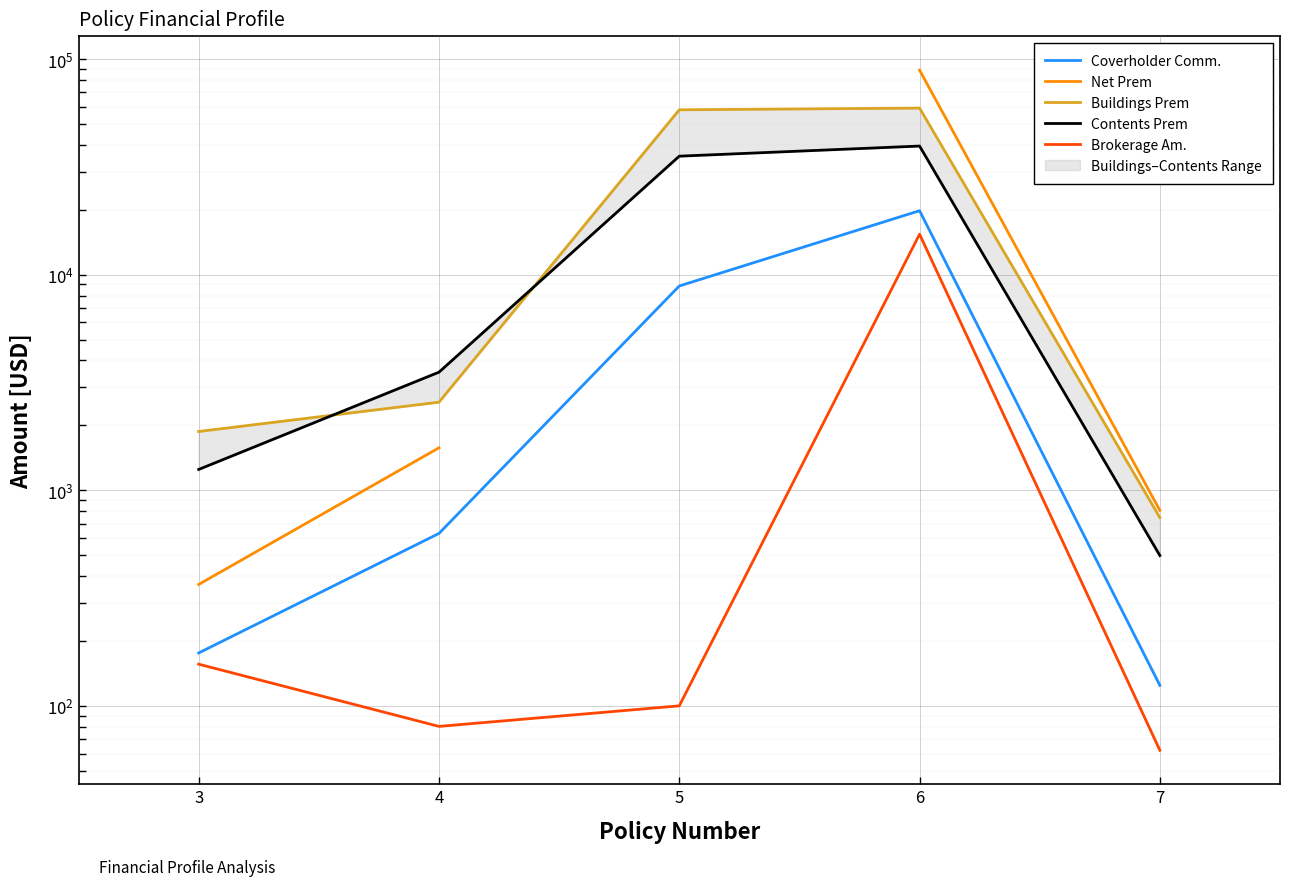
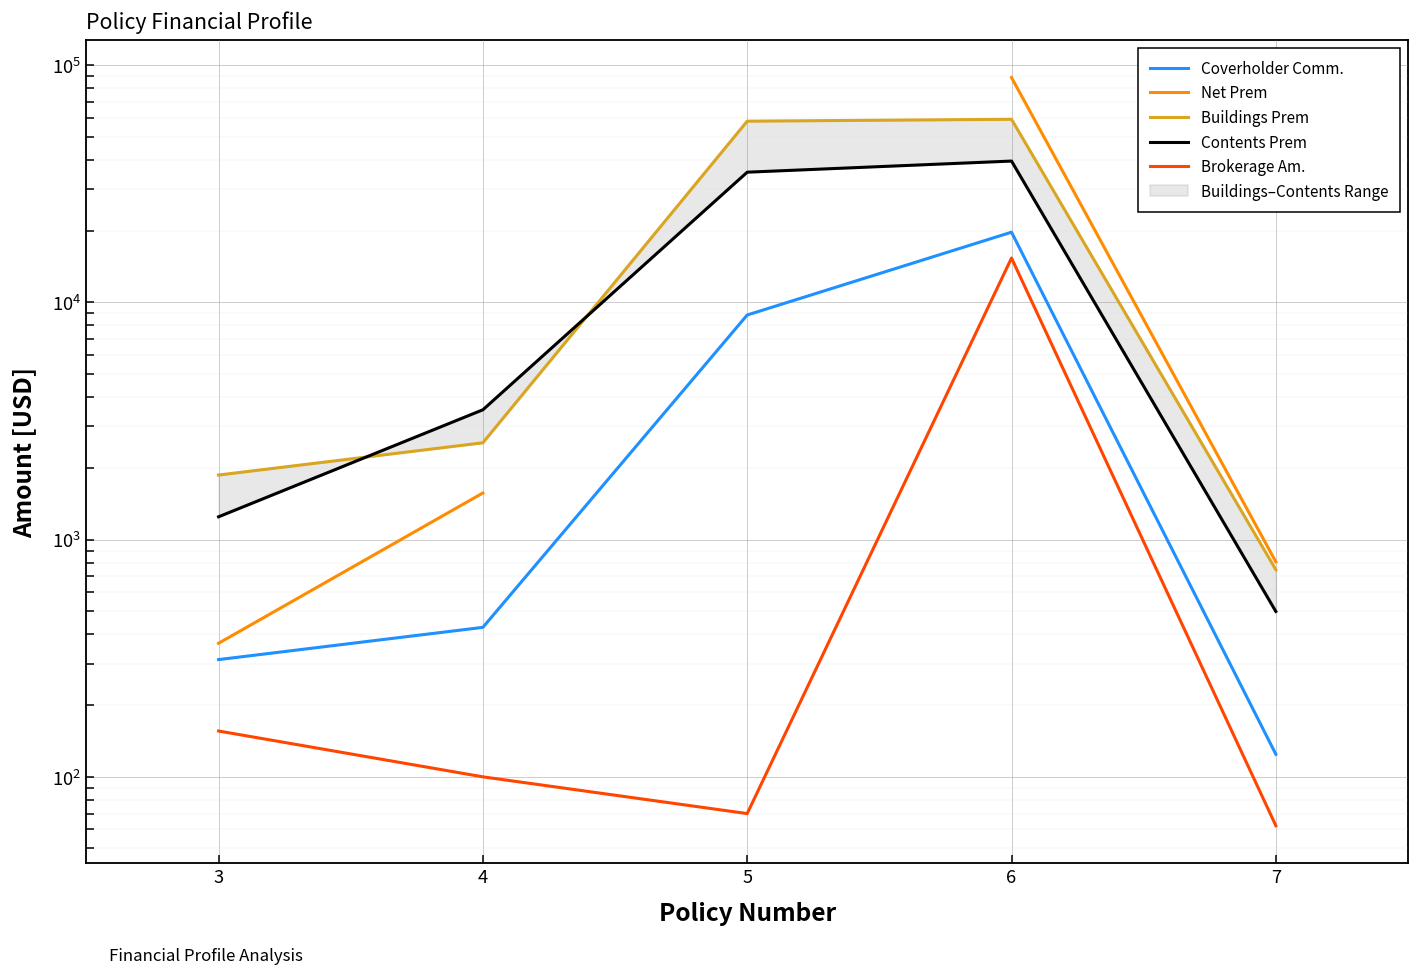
Coverholder Comm., 3: 180 -> 310
Coverholder Comm., 4: 630 -> 430
Brokerage Am., 4: 80 -> 100
Brokerage Am., 5: 100 -> 70
